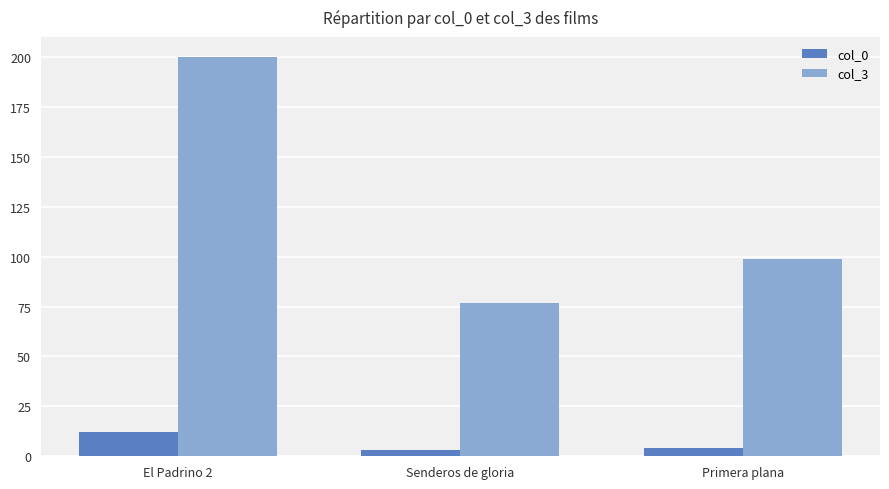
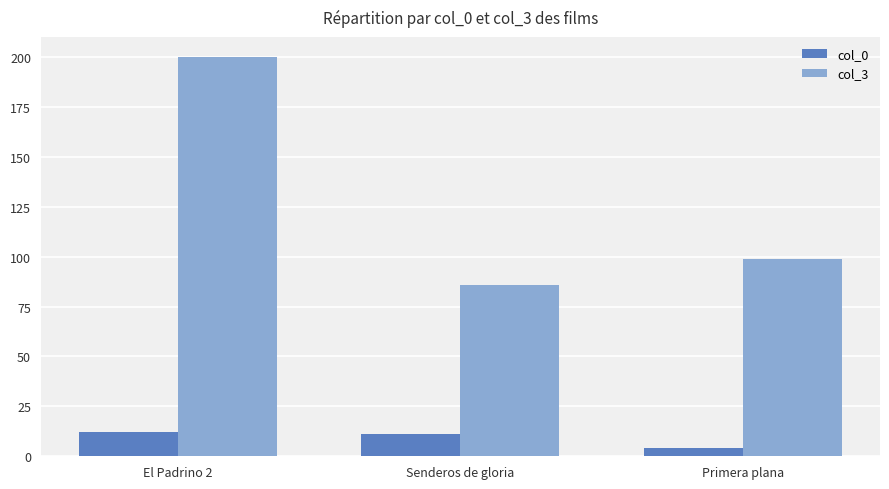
col_0, Senderos de gloria: 3 -> 11
col_3, Senderos de gloria: 77 -> 86
